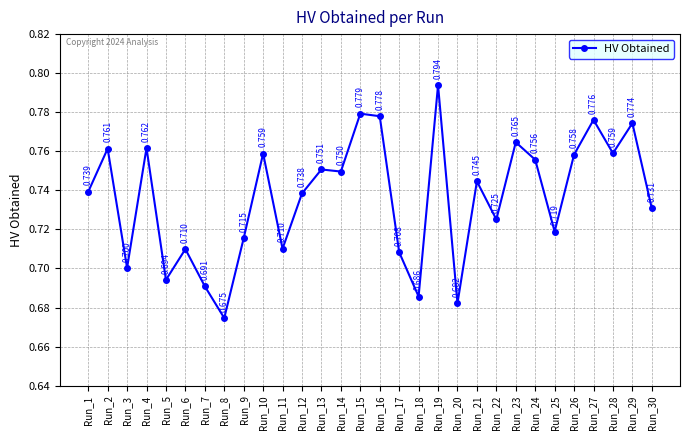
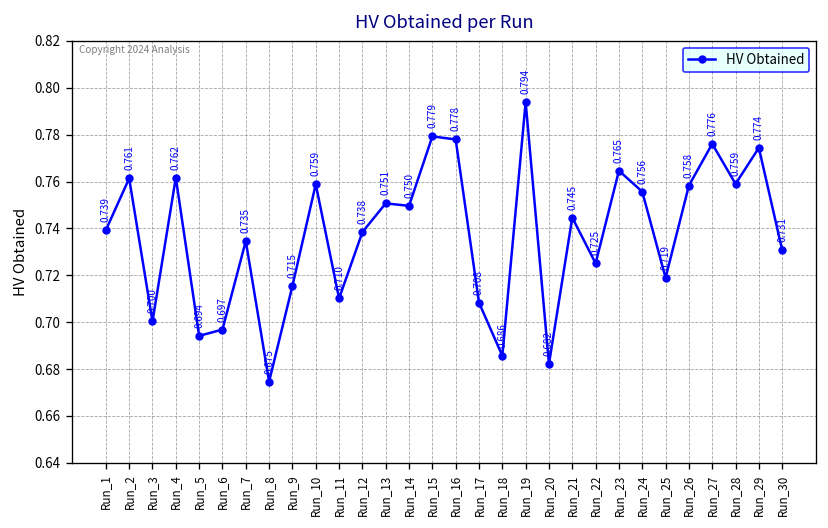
Run_6: 0.710 -> 0.697
Run_7: 0.691 -> 0.735
